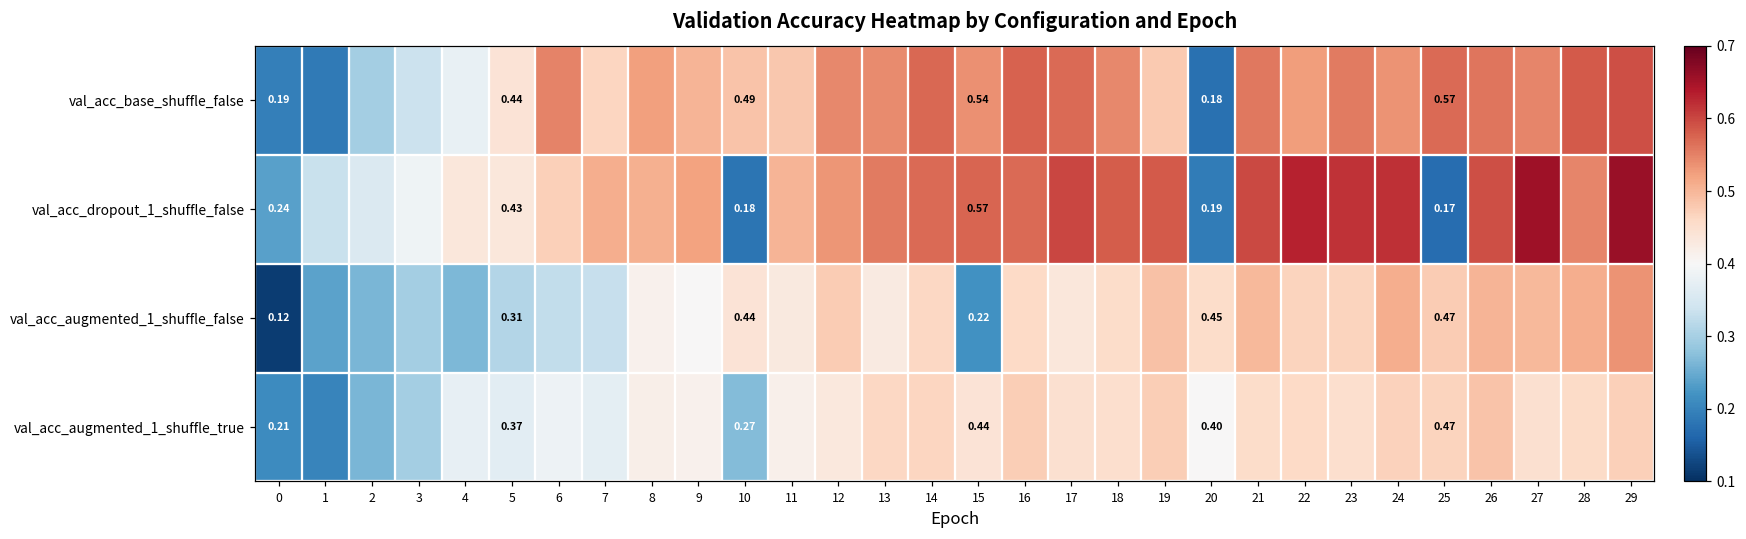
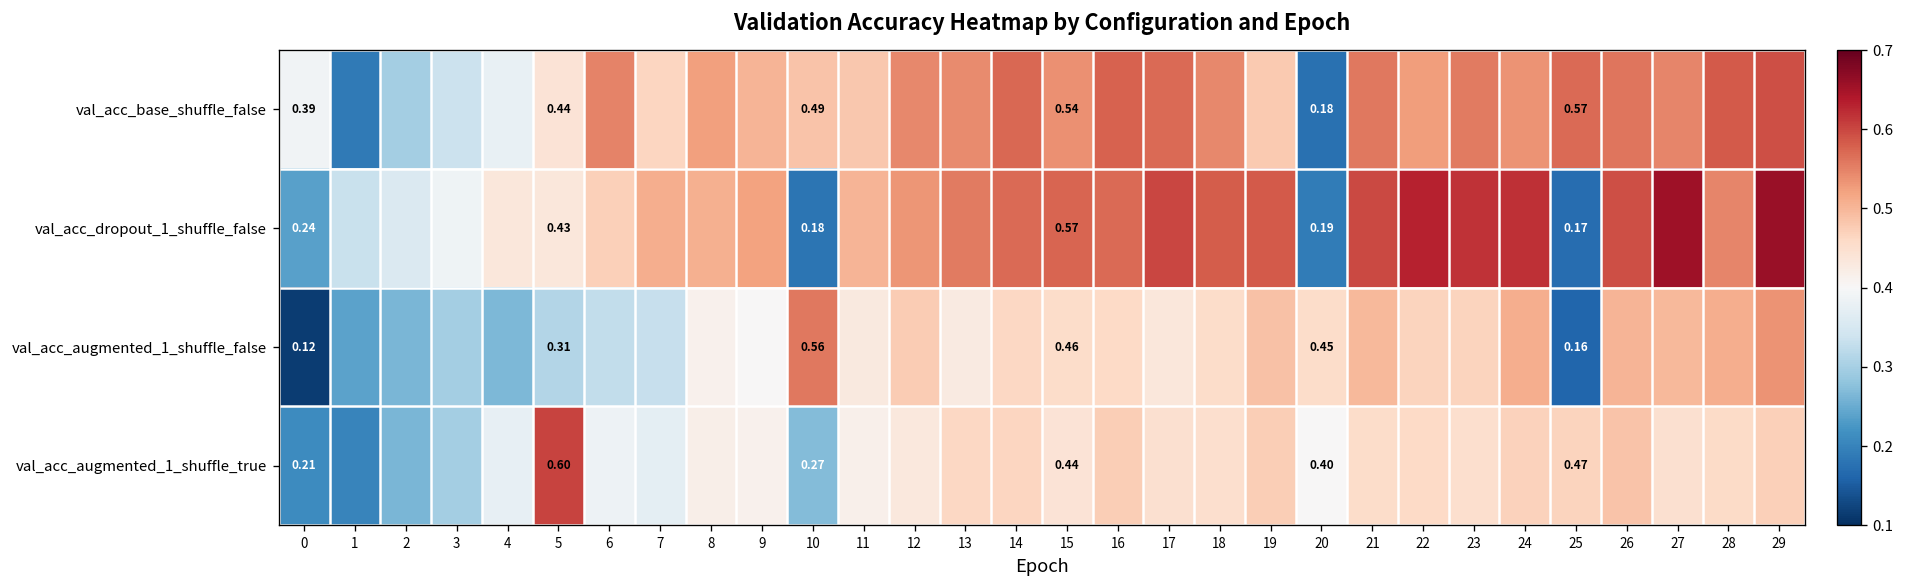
val_acc_base_shuffle_false, 0: 0.19 -> 0.39
val_acc_augmented_1_shuffle_false, 10: 0.44 -> 0.56
val_acc_augmented_1_shuffle_false, 15: 0.22 -> 0.46
val_acc_augmented_1_shuffle_false, 25: 0.47 -> 0.16
val_acc_augmented_1_shuffle_true, 5: 0.37 -> 0.60
